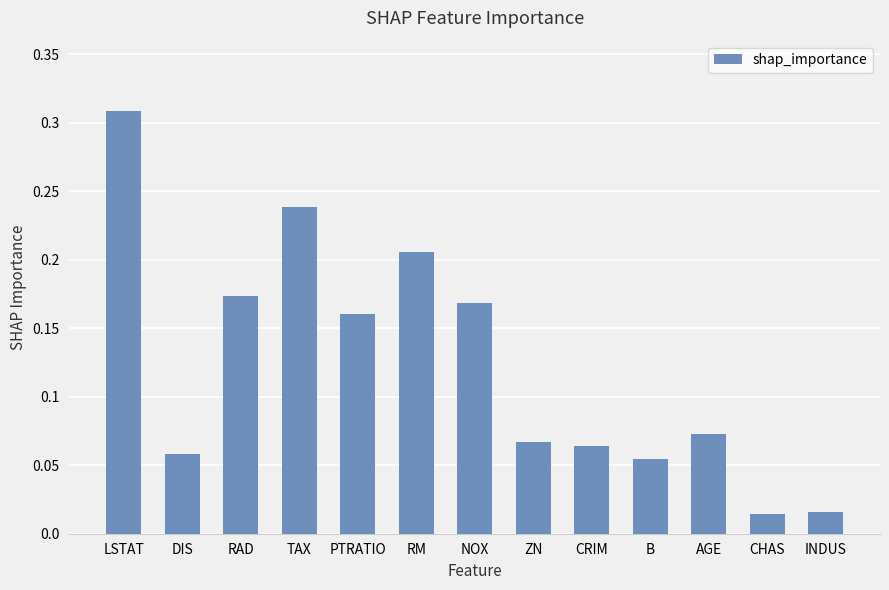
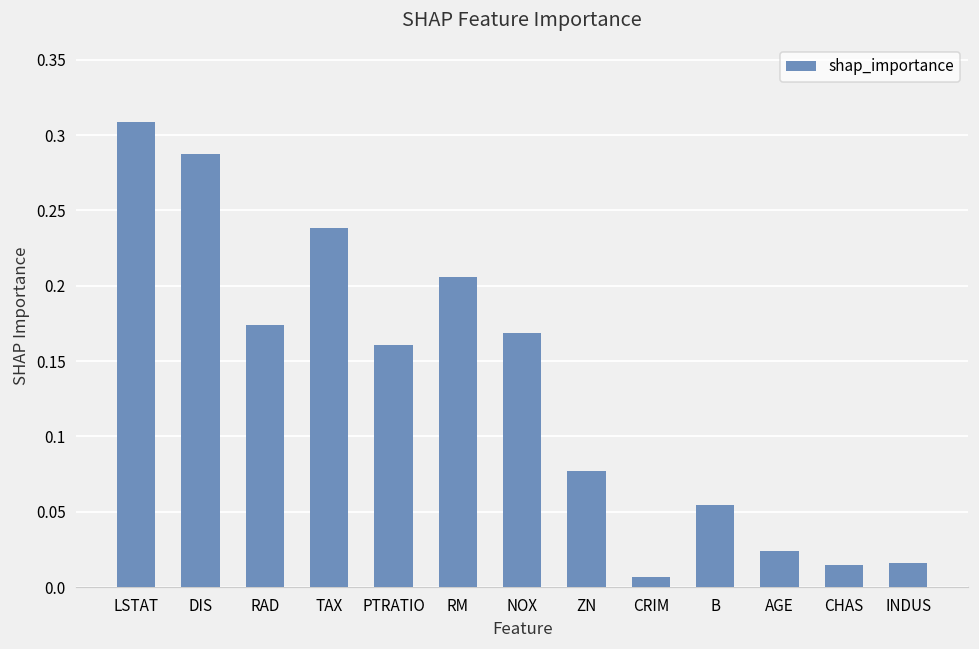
DIS: 0.058 -> 0.288
ZN: 0.067 -> 0.077
CRIM: 0.064 -> 0.006
AGE: 0.073 -> 0.024
